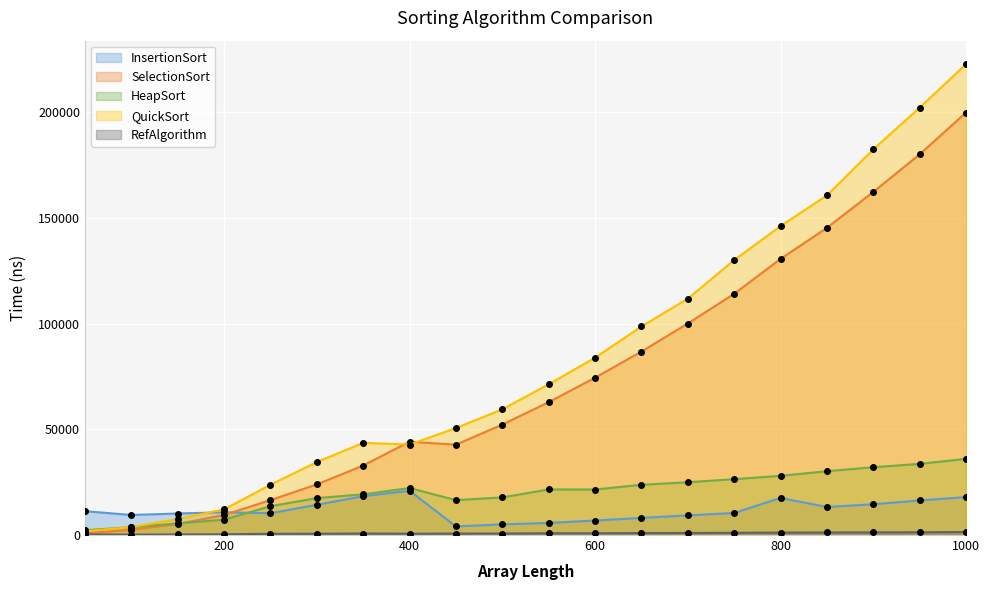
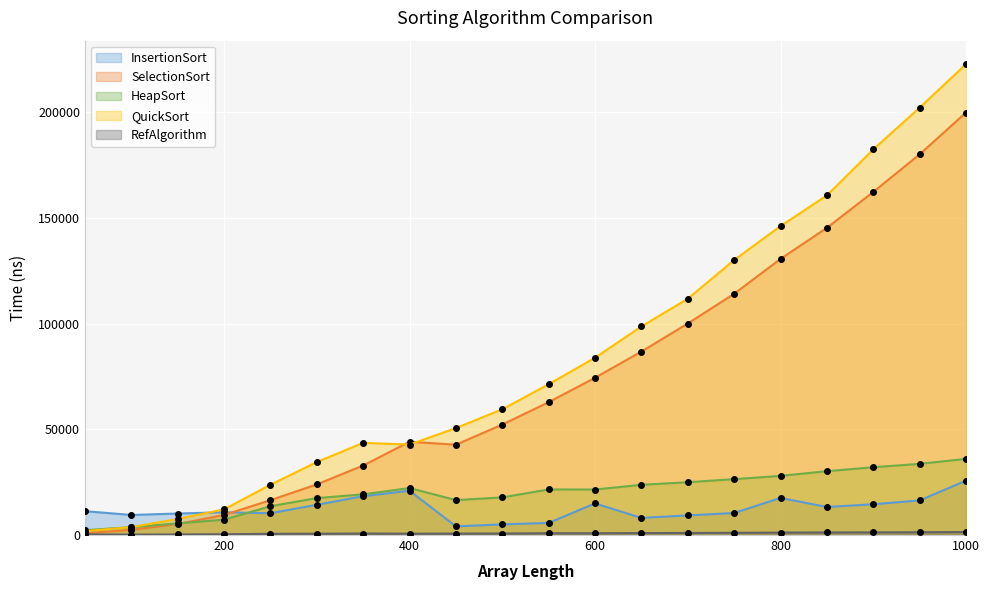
InsertionSort, 600: 7000 -> 15000
InsertionSort, 1000: 18000 -> 26000
